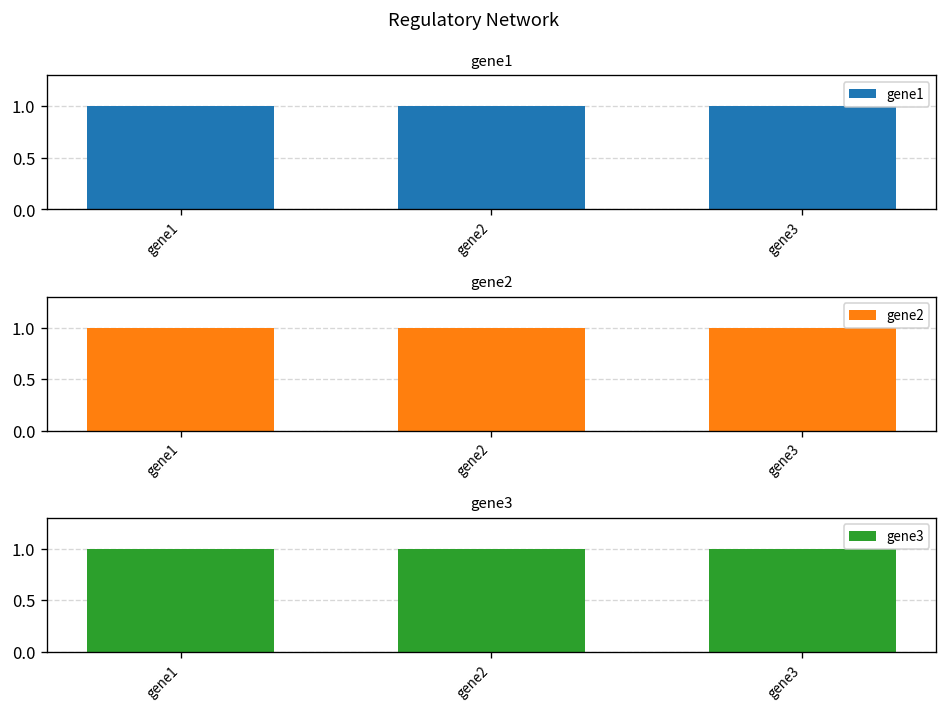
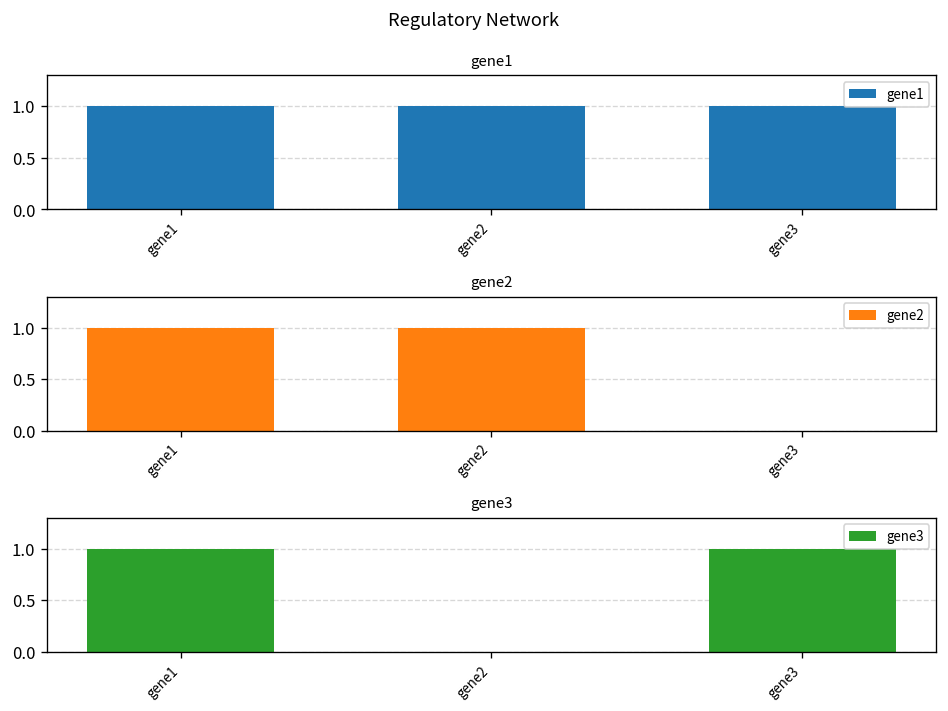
gene2, gene3: 1 -> 0
gene3, gene2: 1 -> 0
